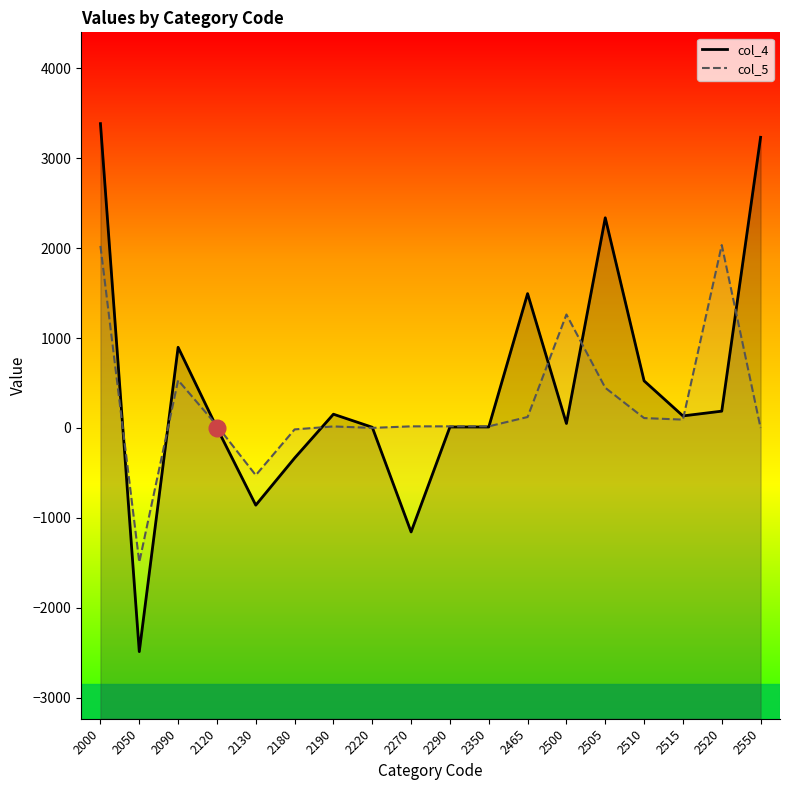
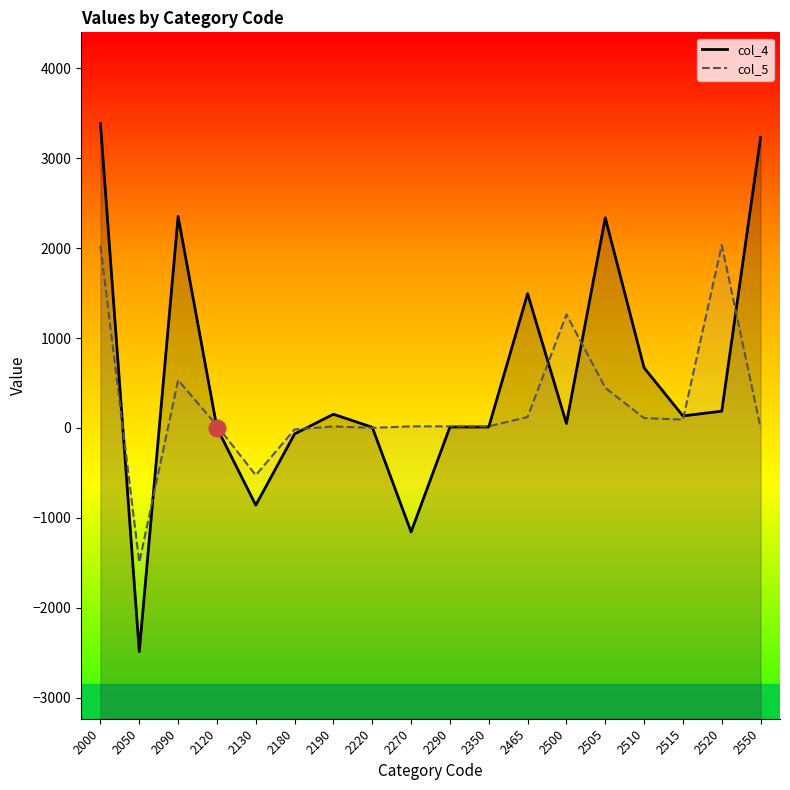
col_4, 2090: 900 -> 2400
col_4, 2180: -300 -> -100
col_4, 2510: 500 -> 700
